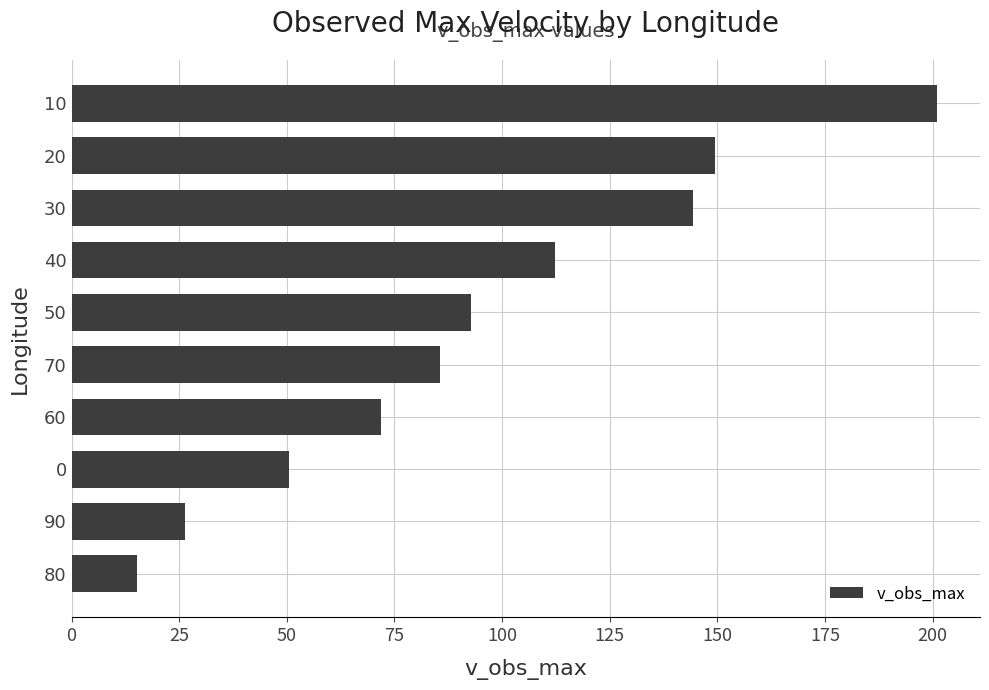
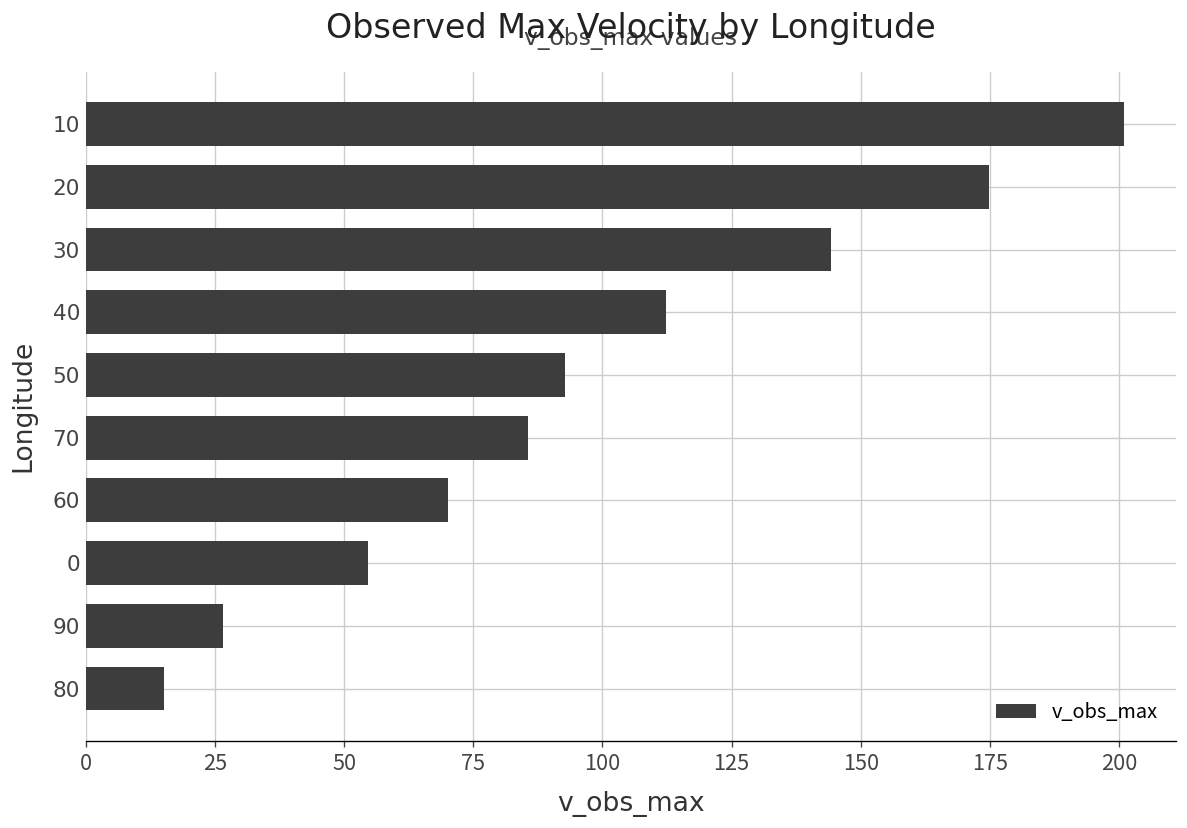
20: 149 -> 175
60: 72 -> 70
0: 50 -> 55
